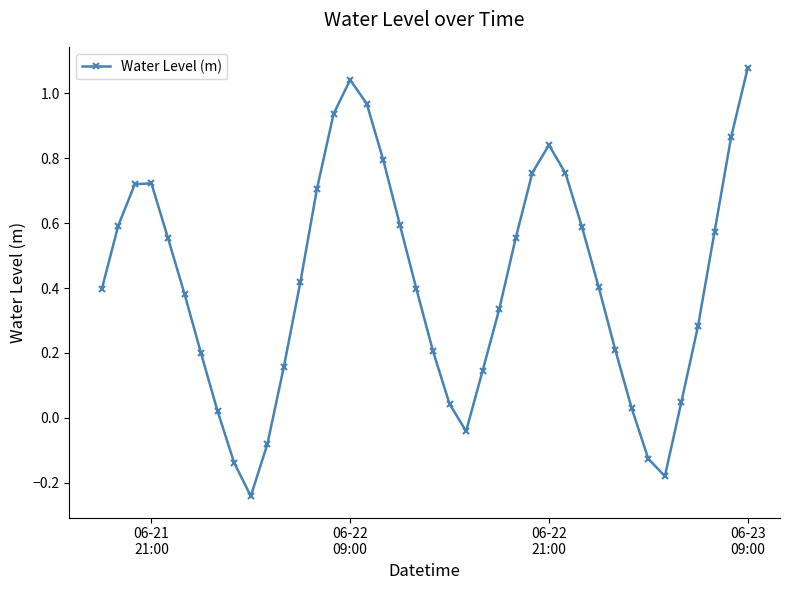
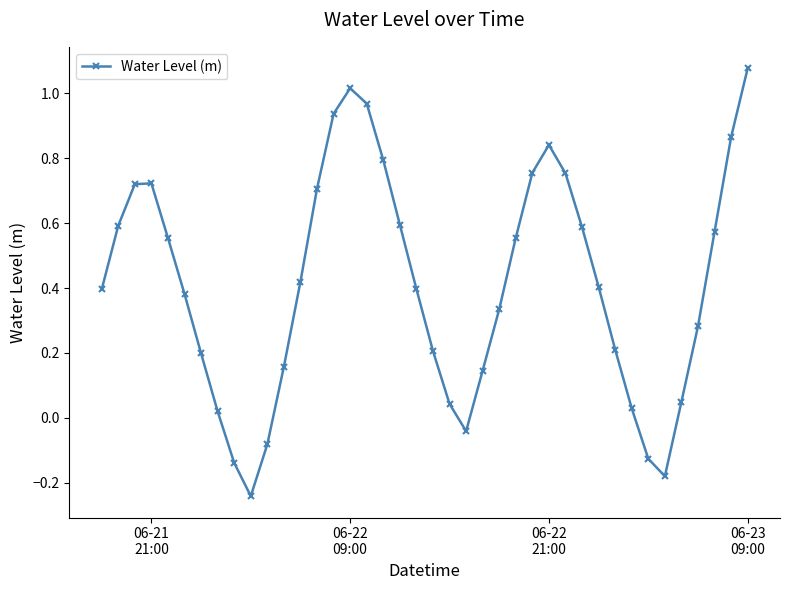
06-22 09:00: 1.04 -> 1.02
